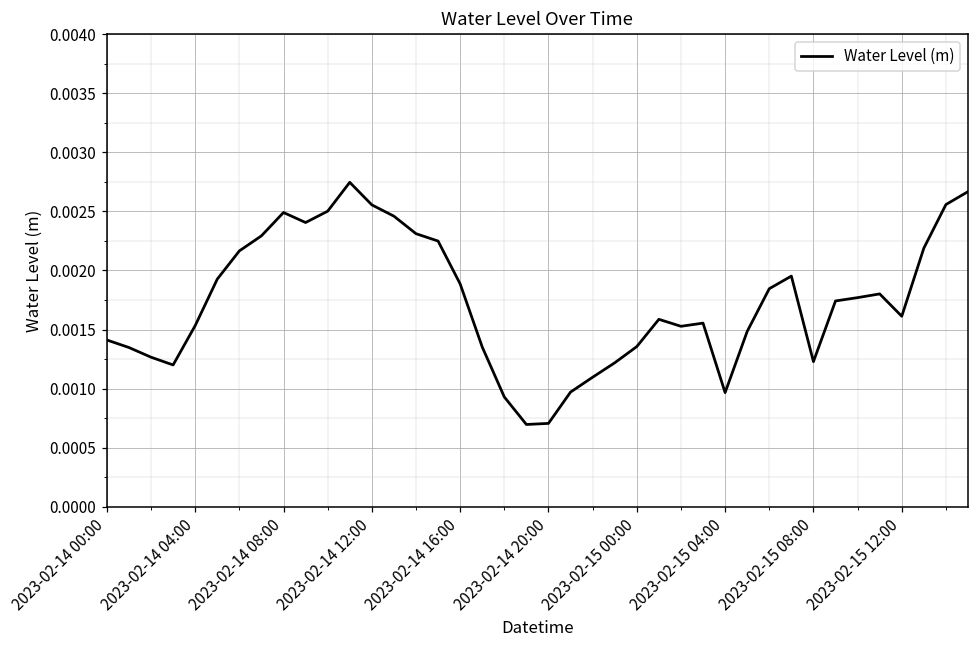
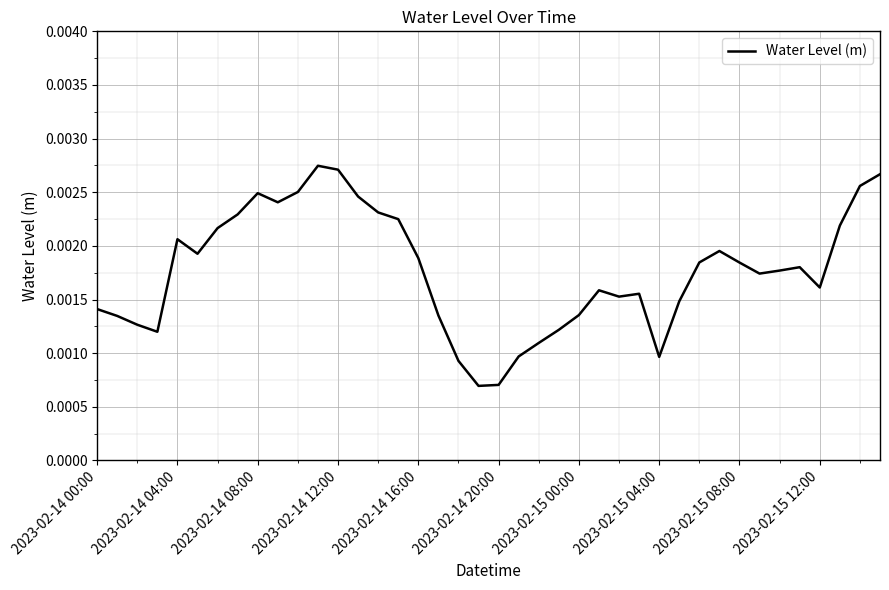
2023-02-14 04:00: 0.00153 -> 0.00206
2023-02-14 12:00: 0.00256 -> 0.00271
2023-02-15 08:00: 0.00123 -> 0.00185
